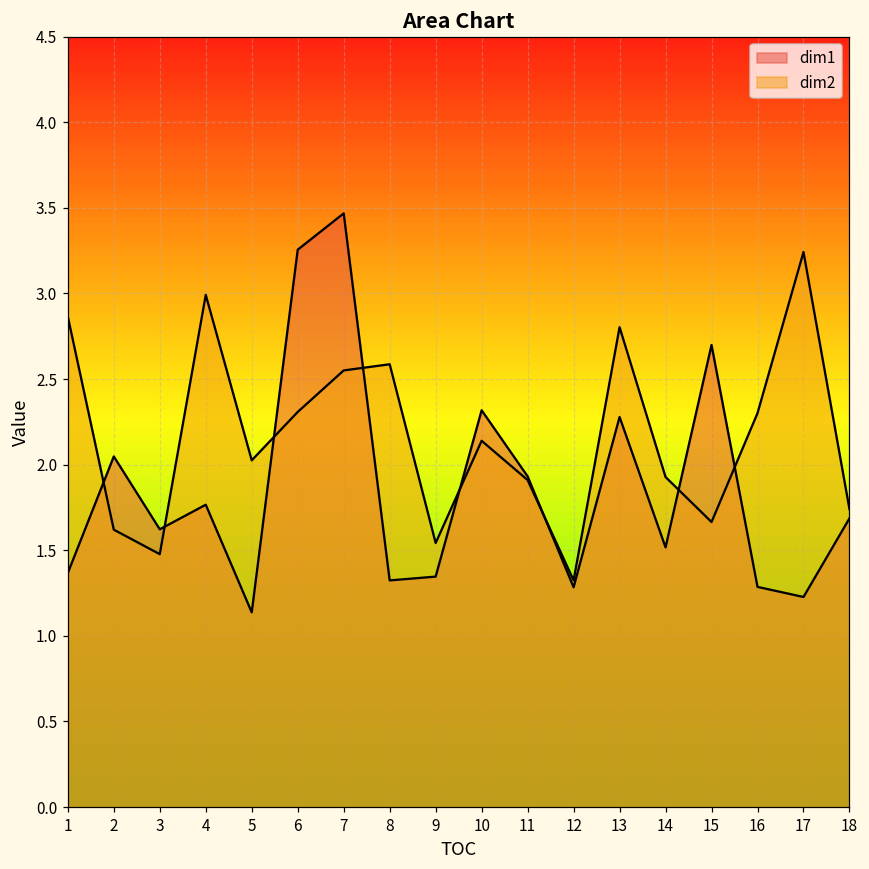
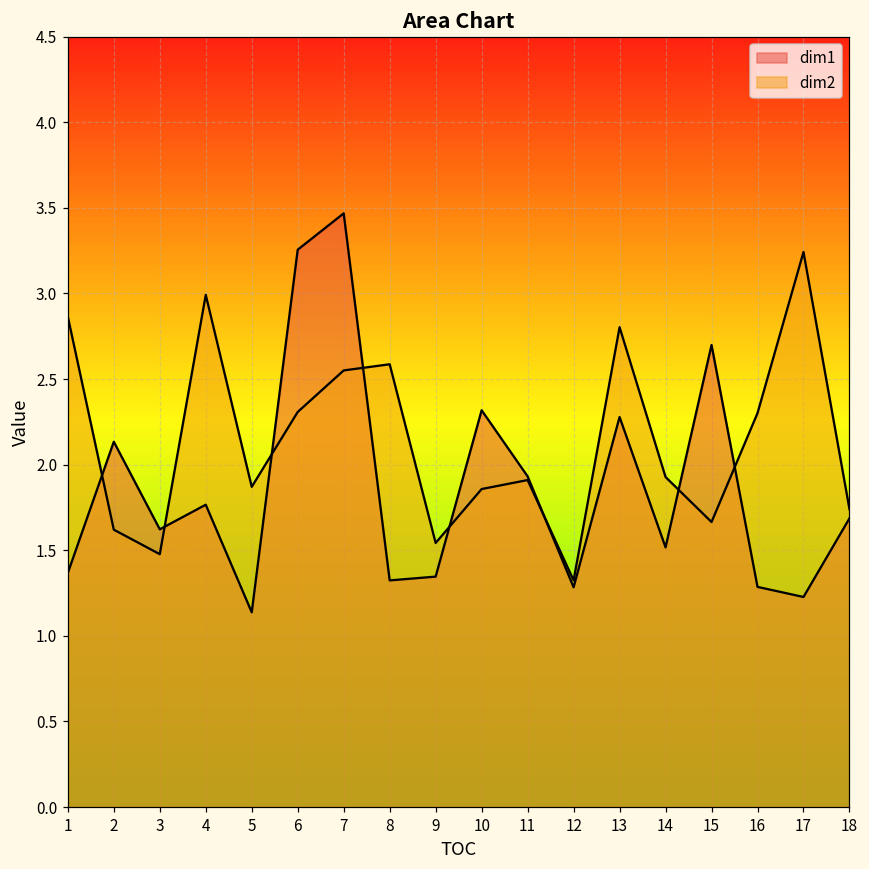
dim1, 2: 2.05 -> 2.13
dim2, 5: 2.03 -> 1.87
dim2, 10: 2.14 -> 1.86
